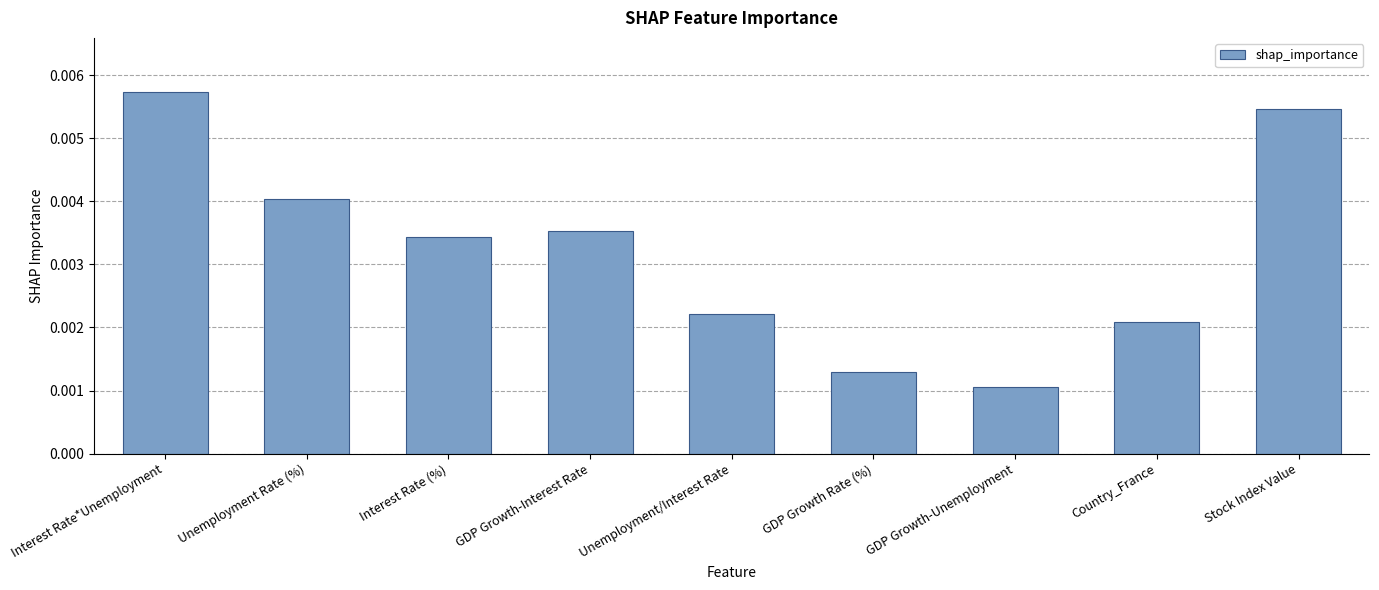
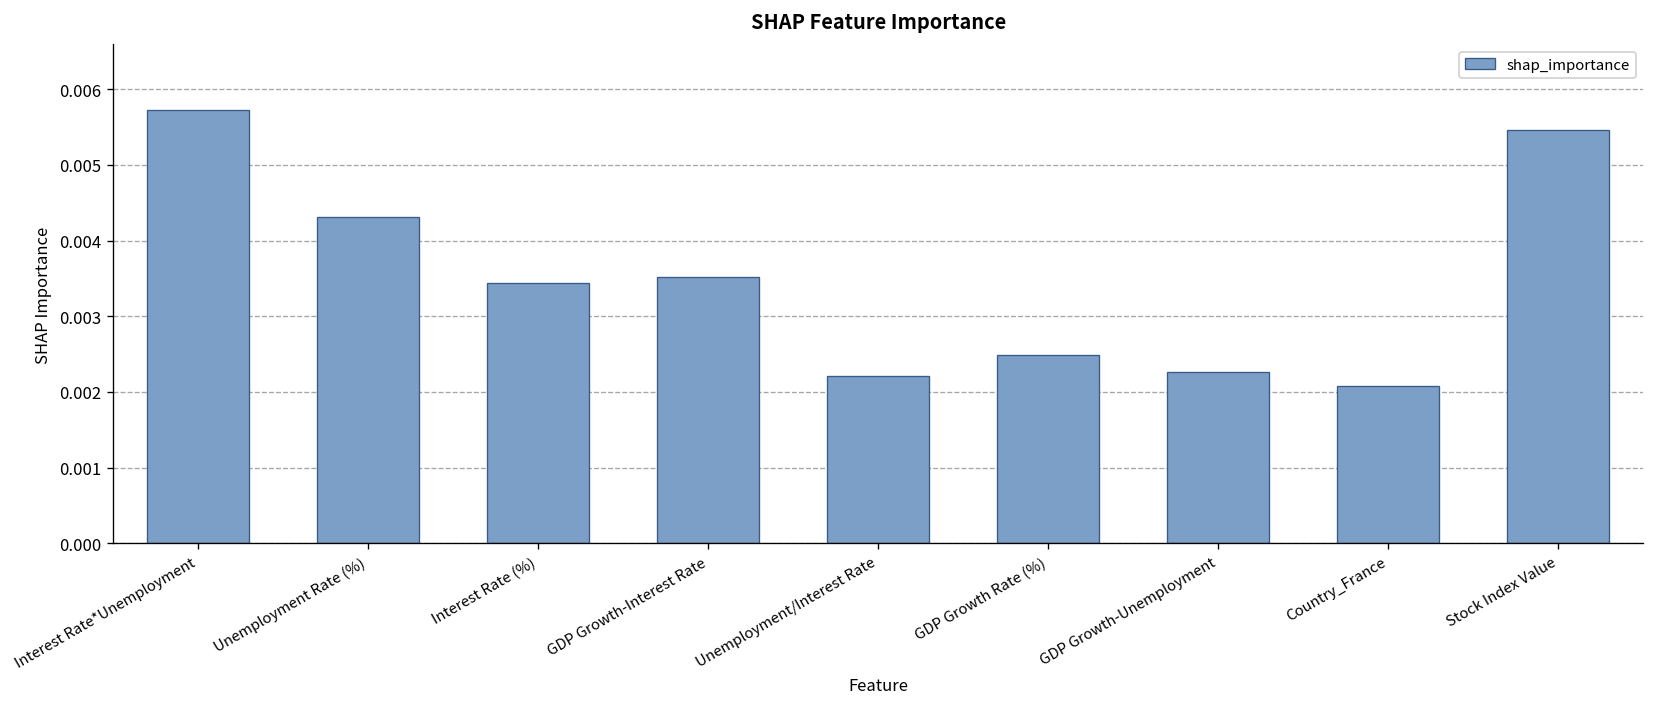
Unemployment Rate (%): 0.0040 -> 0.0043
GDP Growth Rate (%): 0.0013 -> 0.0025
GDP Growth-Unemployment: 0.0011 -> 0.0023
